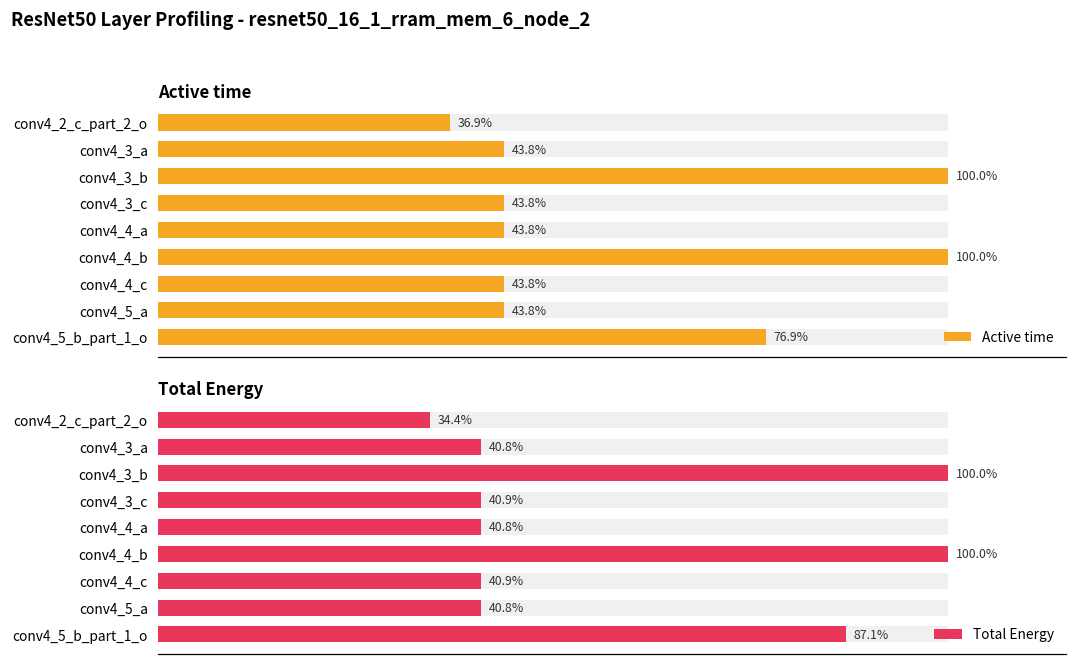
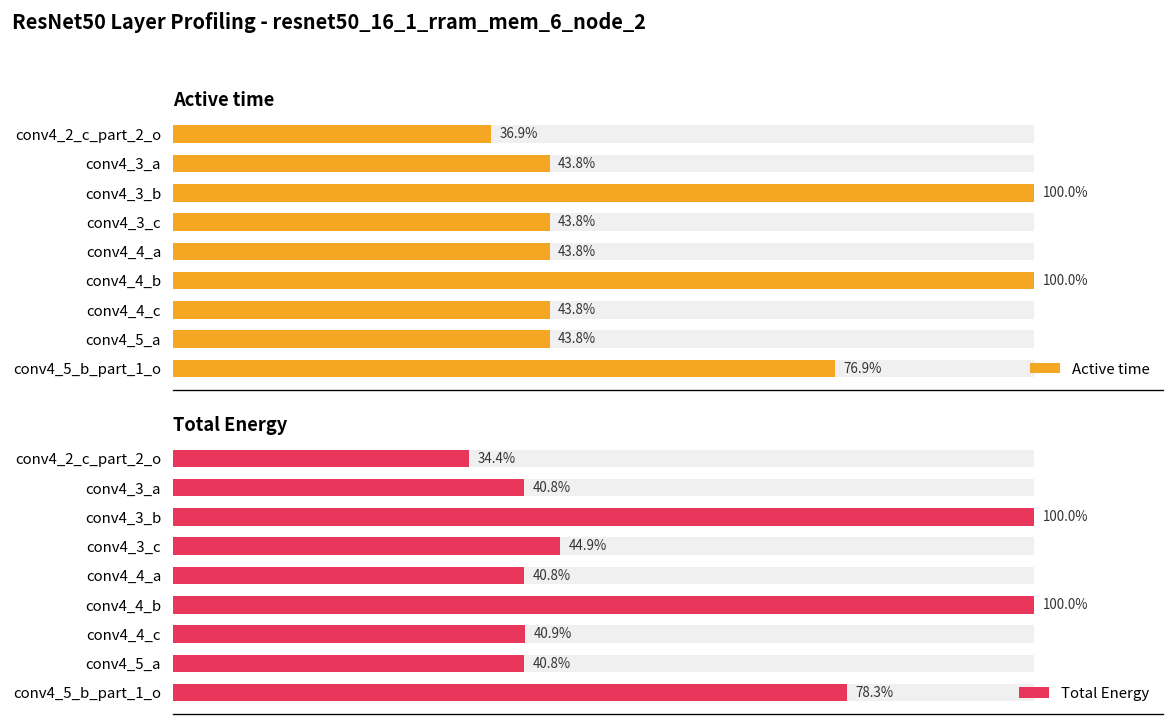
Total Energy, Total Energy, conv4_3_c: 40.9% -> 44.9%
Total Energy, Total Energy, conv4_5_b_part_1_o: 87.1% -> 78.3%
